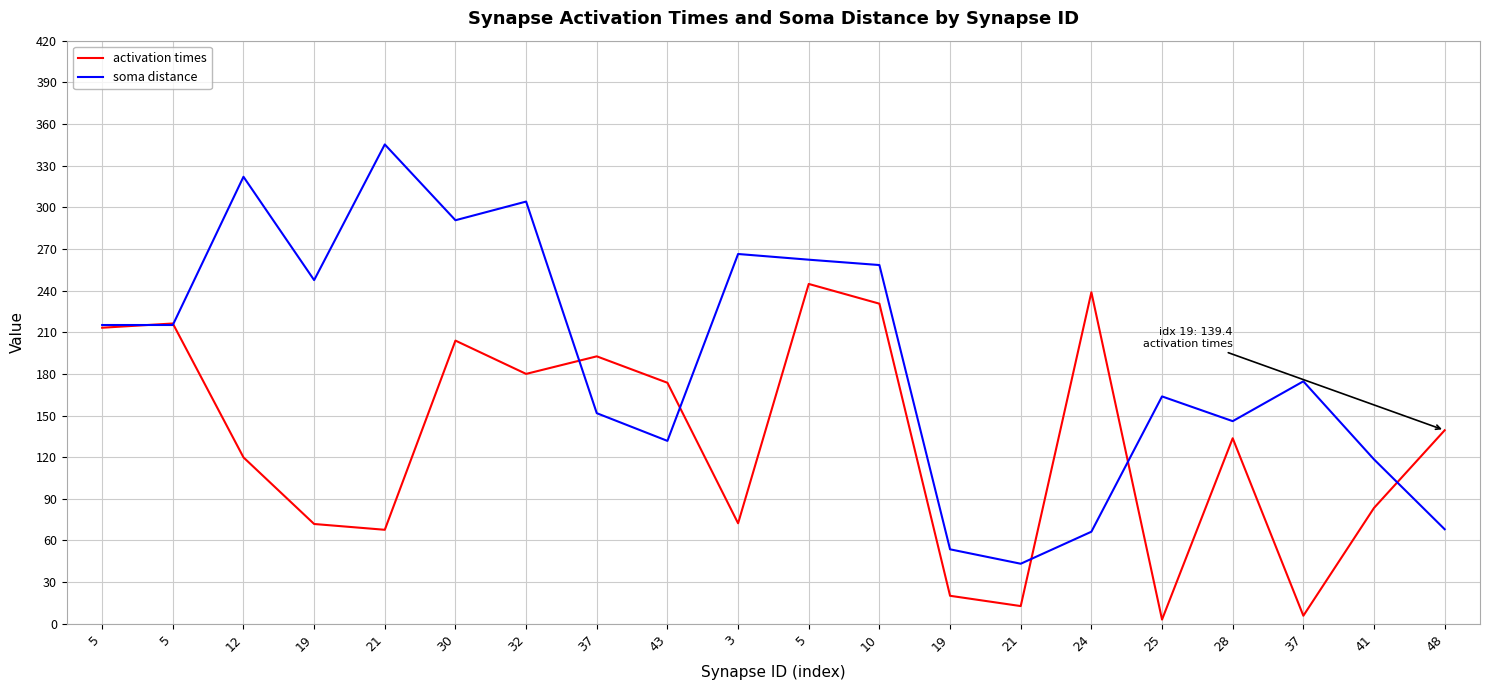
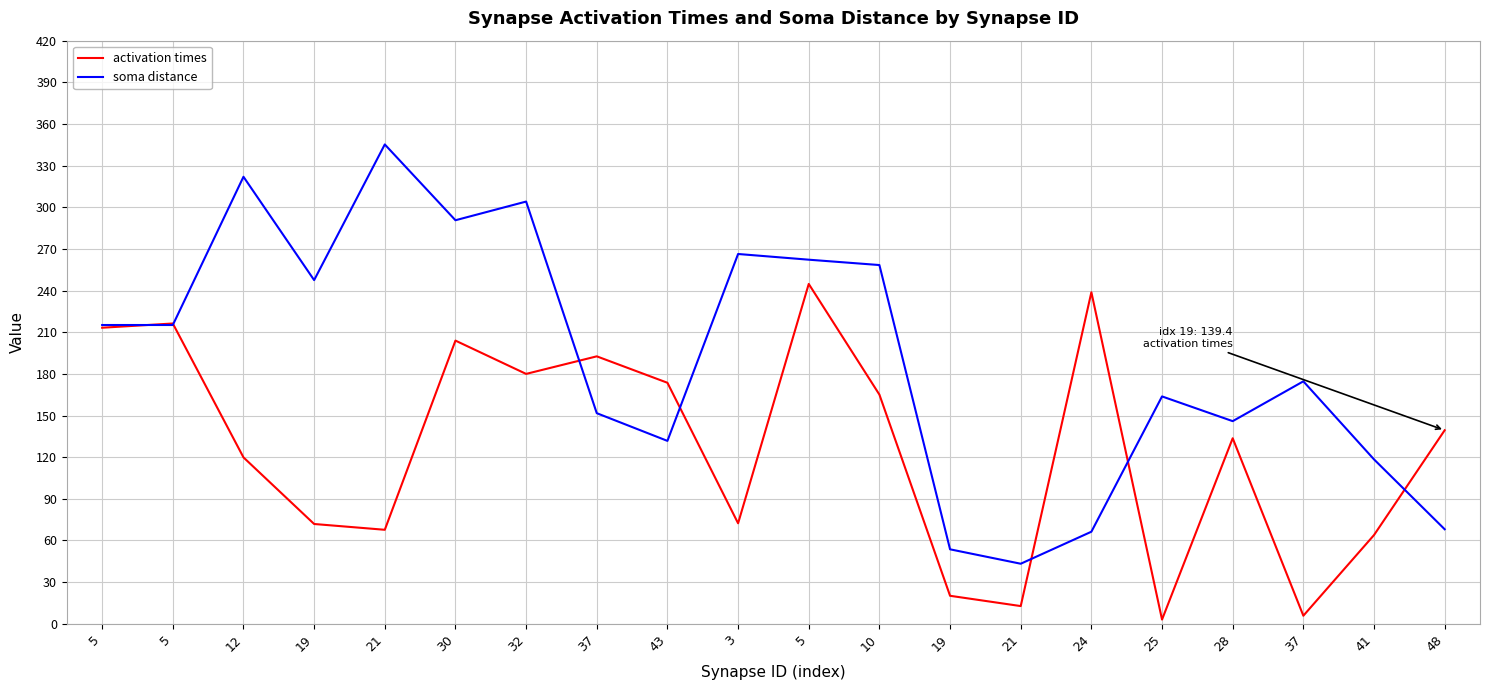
activation times, 10: 231 -> 165
activation times, 41: 83 -> 64
